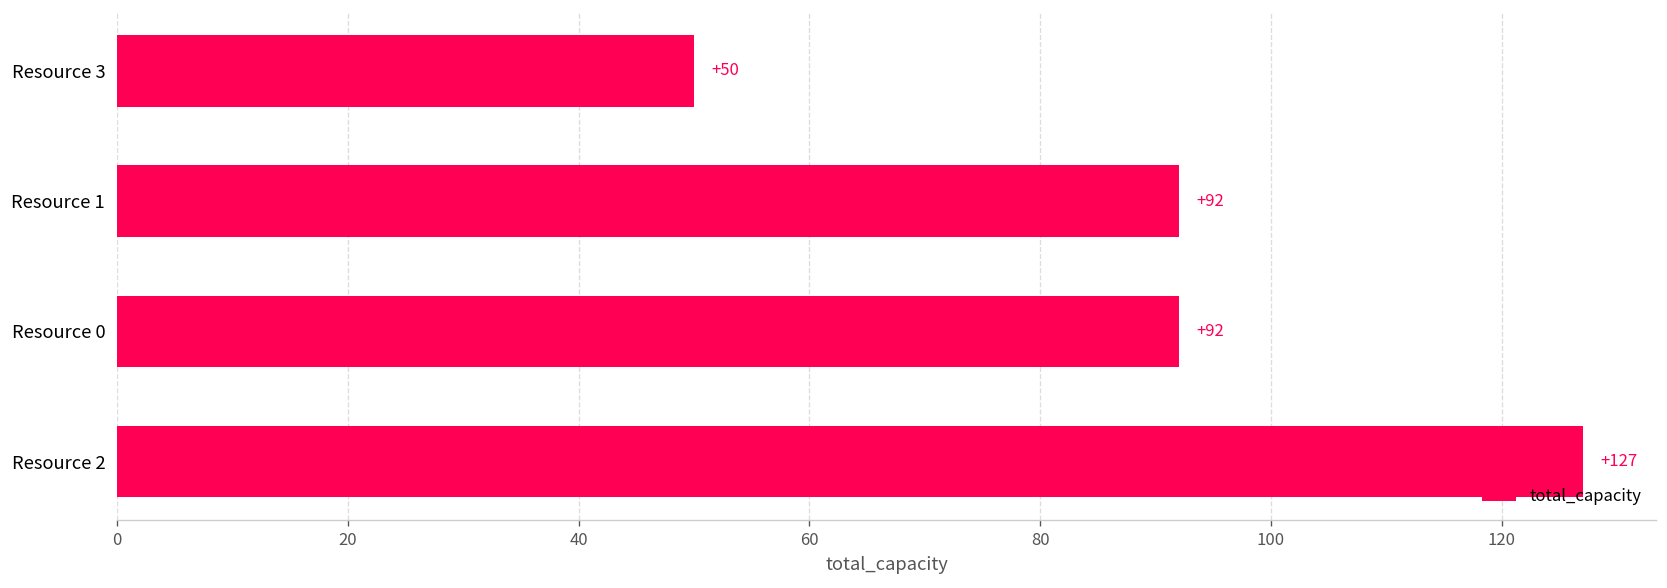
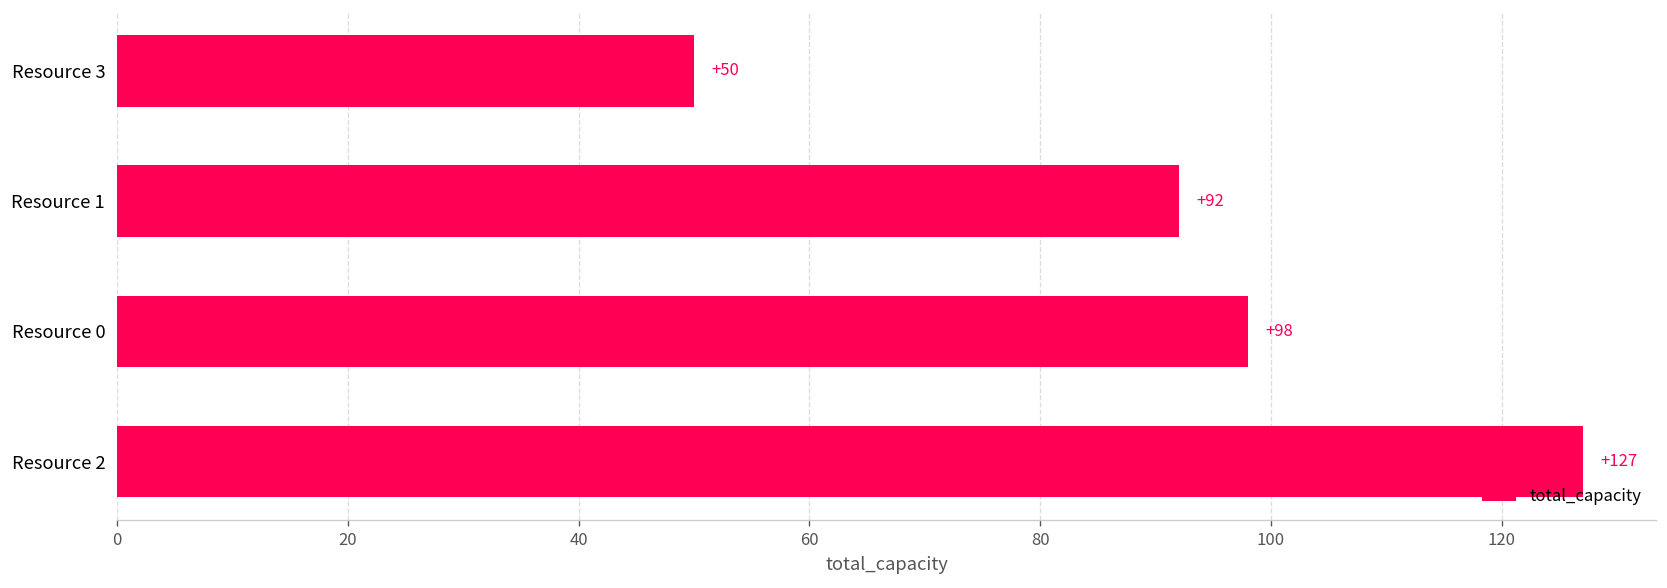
Resource 0: +92 -> +98
